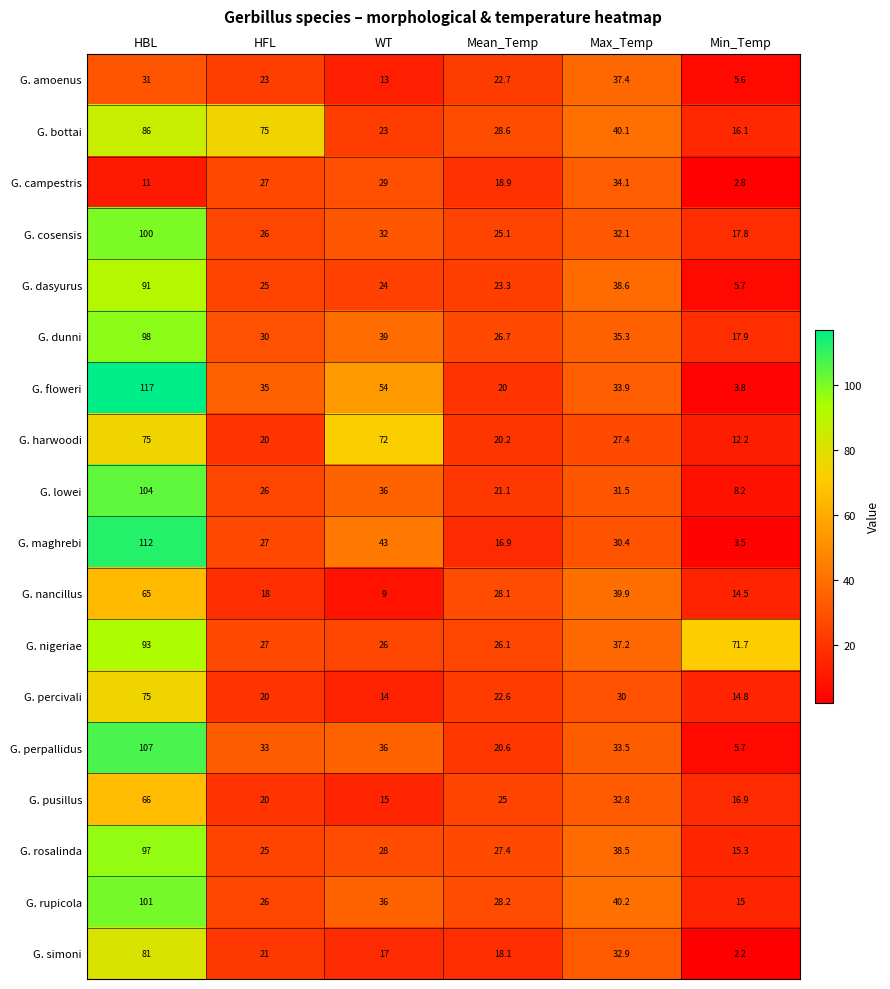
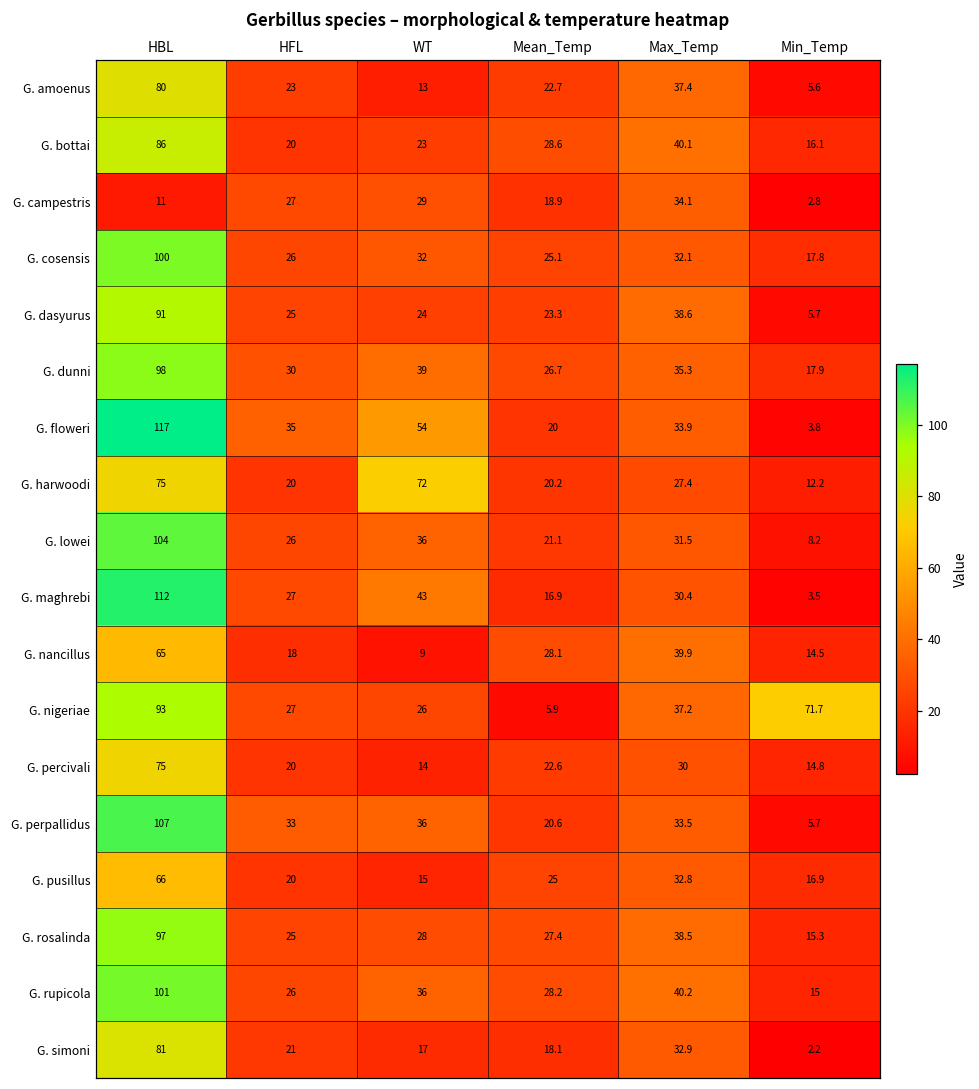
G. amoenus, HBL: 31 -> 80
G. bottai, HFL: 75 -> 20
G. nigeriae, Mean_Temp: 26.1 -> 5.9
